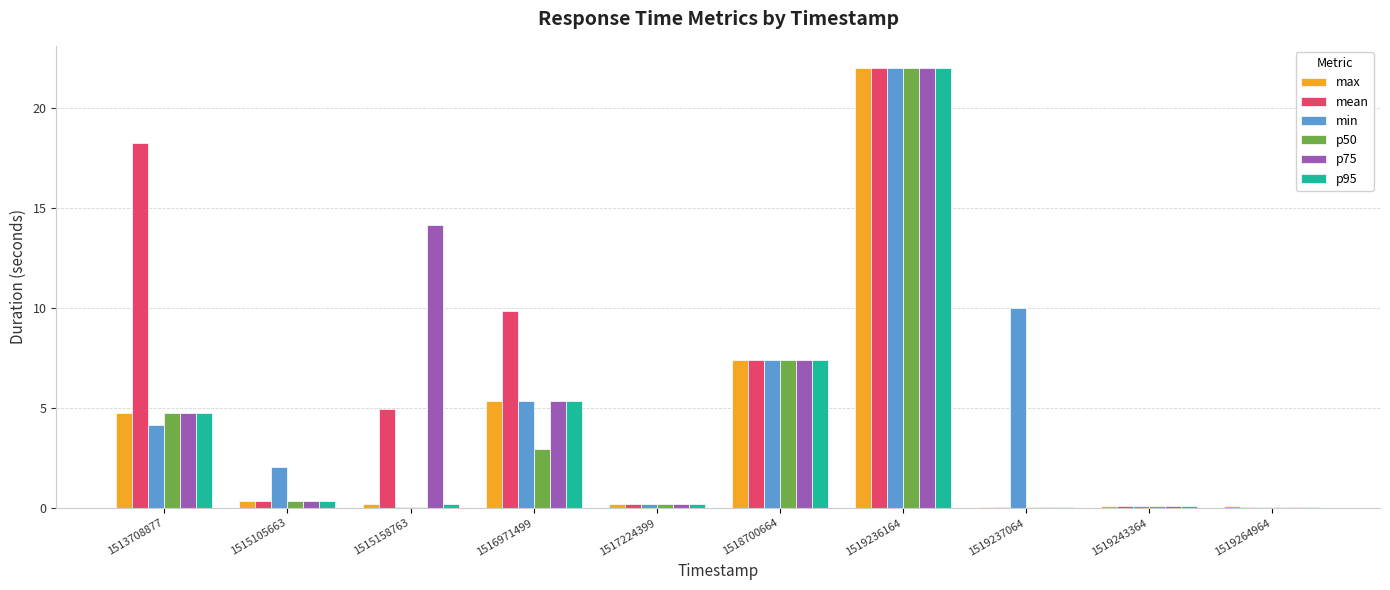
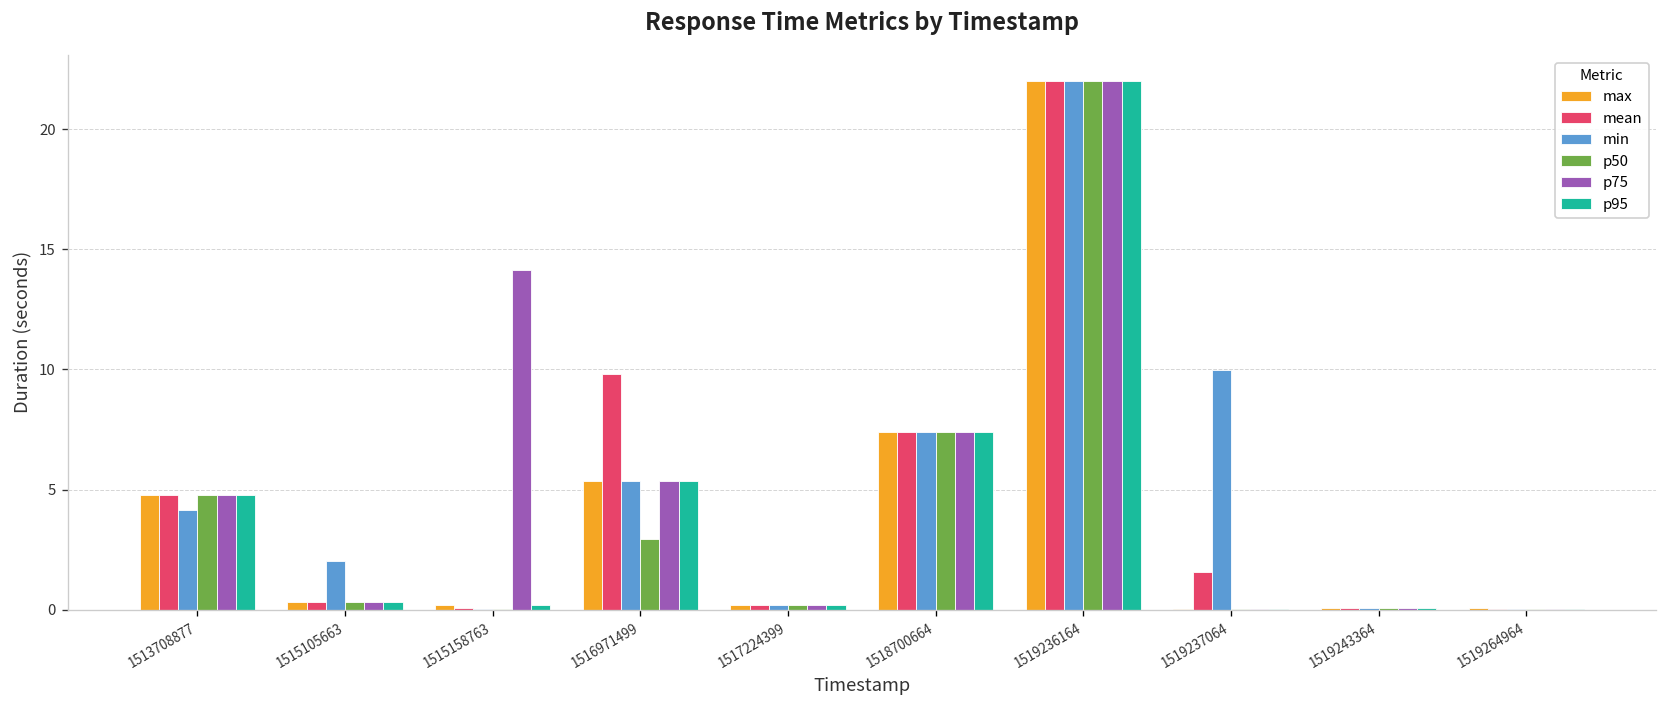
mean, 1513708877: 18.2 -> 4.8
mean, 1515158763: 5.0 -> 0.1
mean, 1519237064: 0.0 -> 1.6
